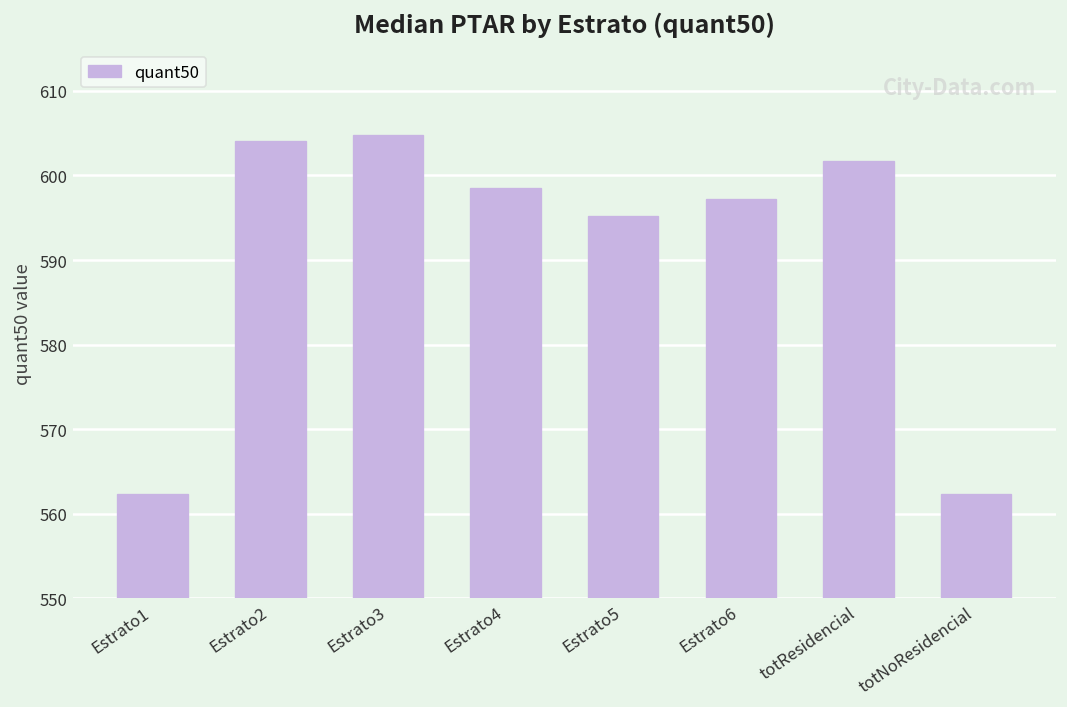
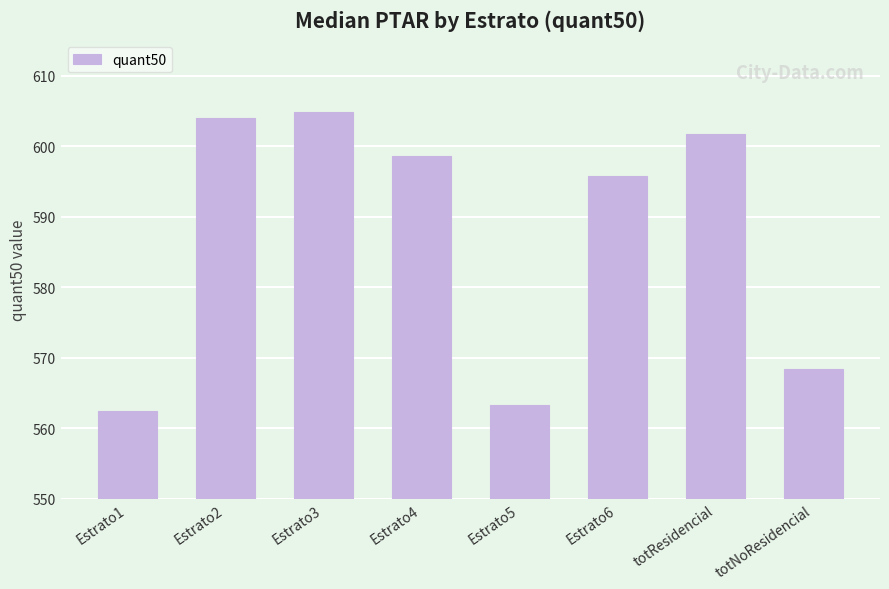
Estrato5: 595 -> 563
Estrato6: 597 -> 596
totNoResidencial: 562 -> 568
